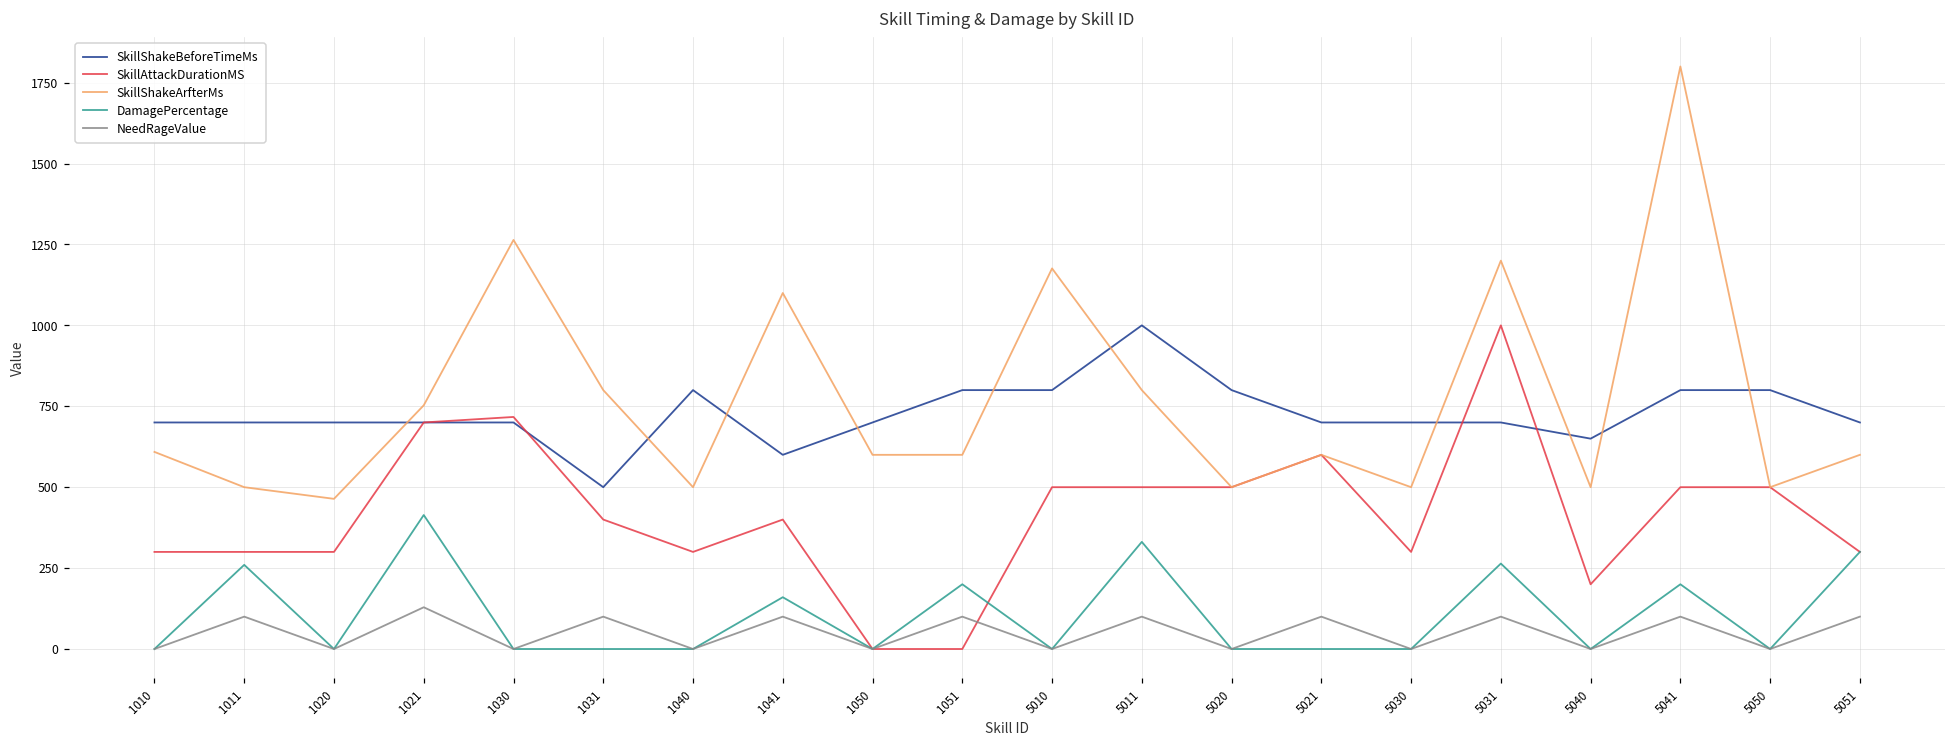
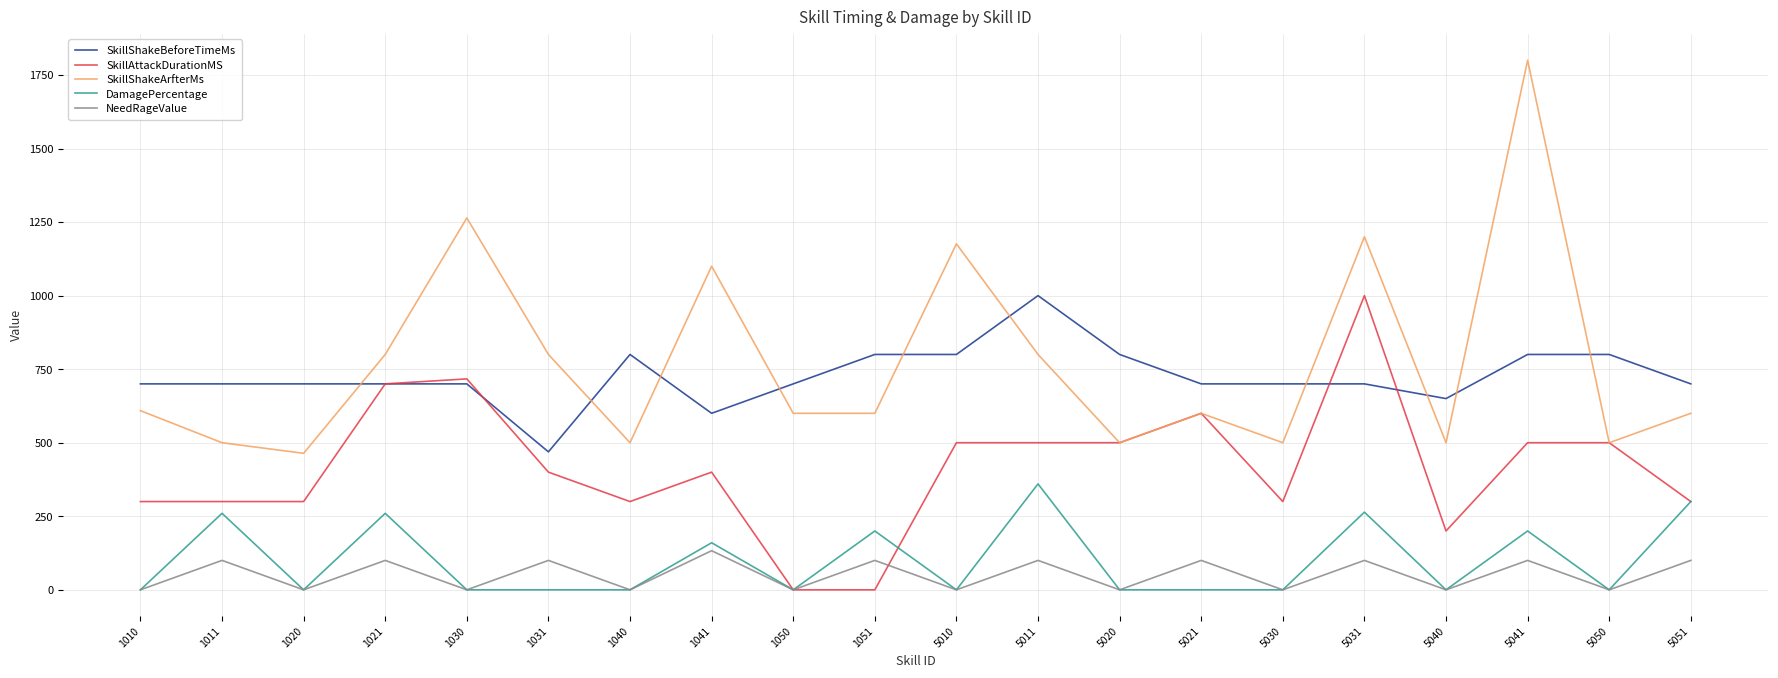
SkillShakeArfterMs, 1021: 750 -> 800
DamagePercentage, 1021: 410 -> 260
NeedRageValue, 1021: 130 -> 100
SkillShakeBeforeTimeMs, 1031: 500 -> 470
NeedRageValue, 1041: 100 -> 130
DamagePercentage, 5011: 330 -> 360
